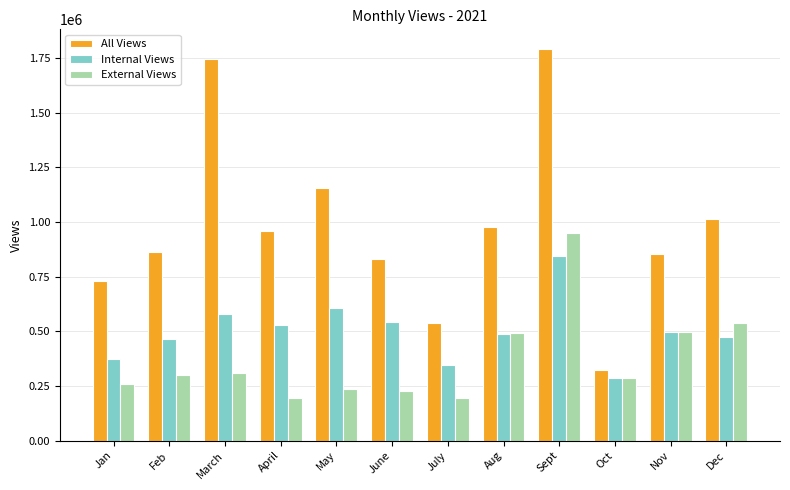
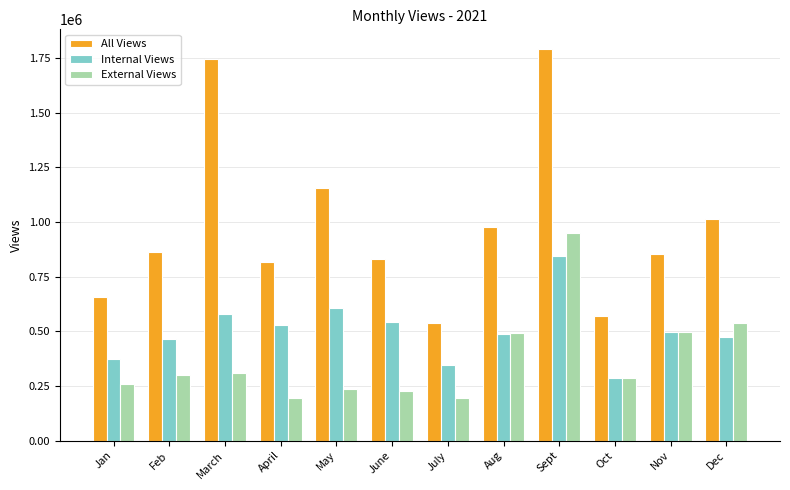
All Views, Jan: 730000 -> 660000
All Views, April: 960000 -> 820000
All Views, Oct: 320000 -> 570000
